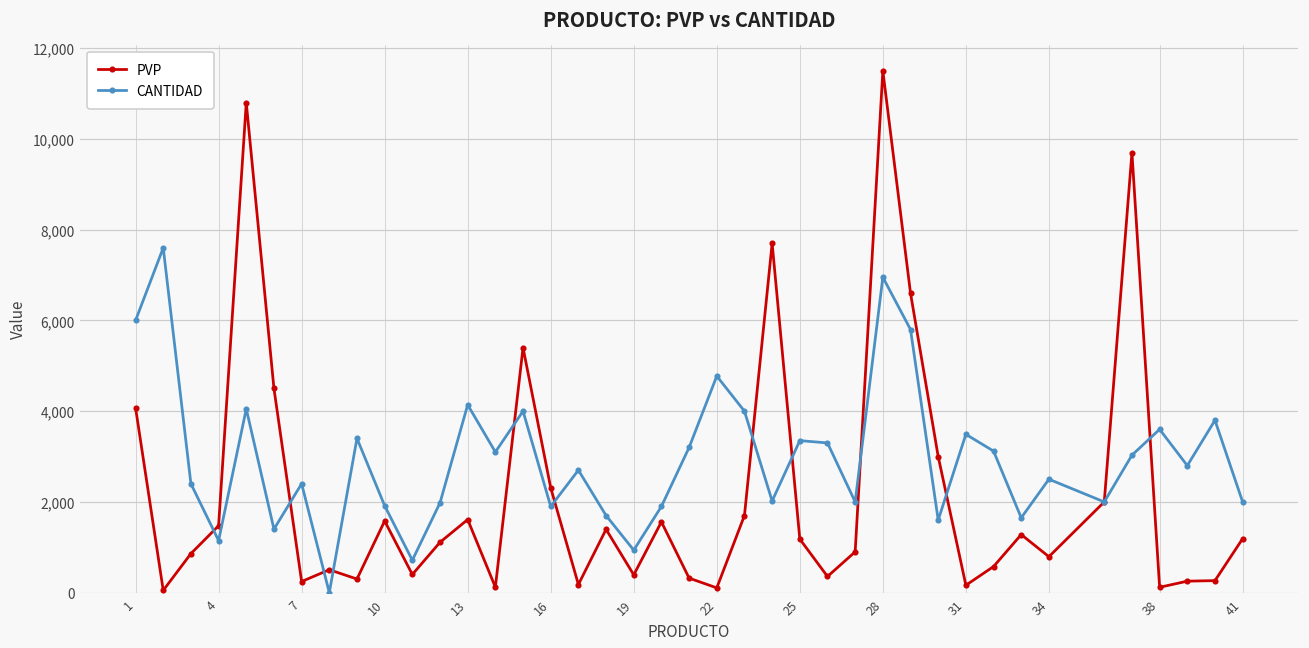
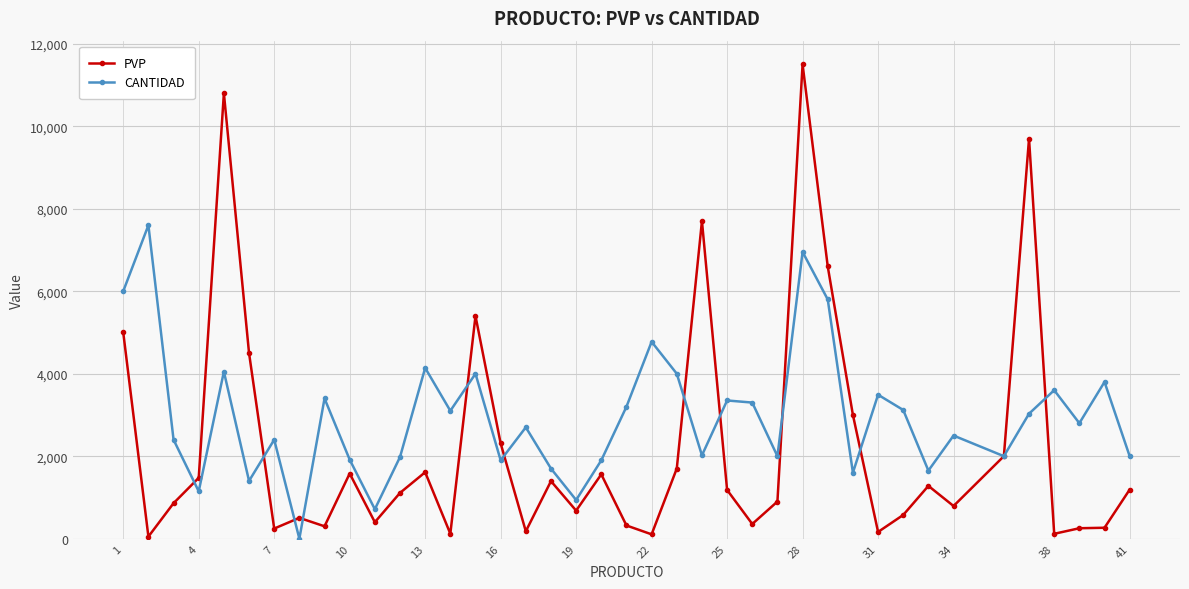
PVP, 1: 4,100 -> 5,000
PVP, 19: 400 -> 700
